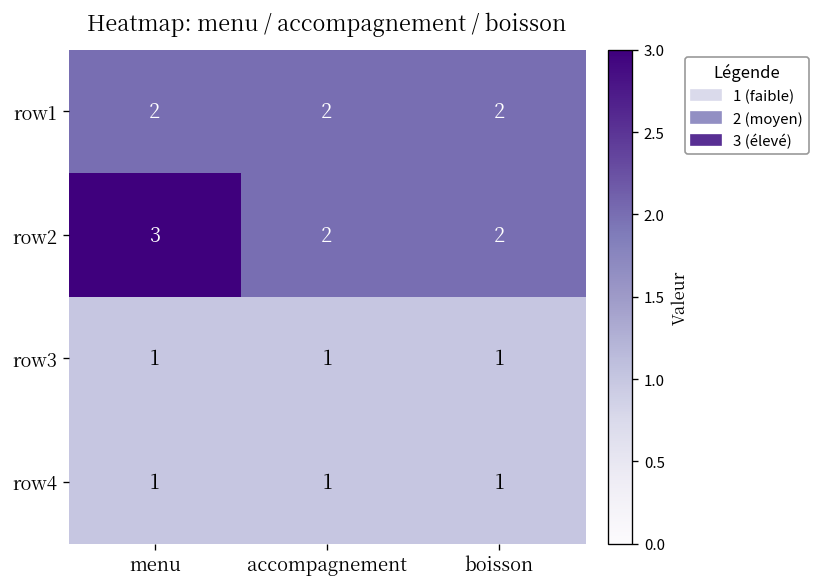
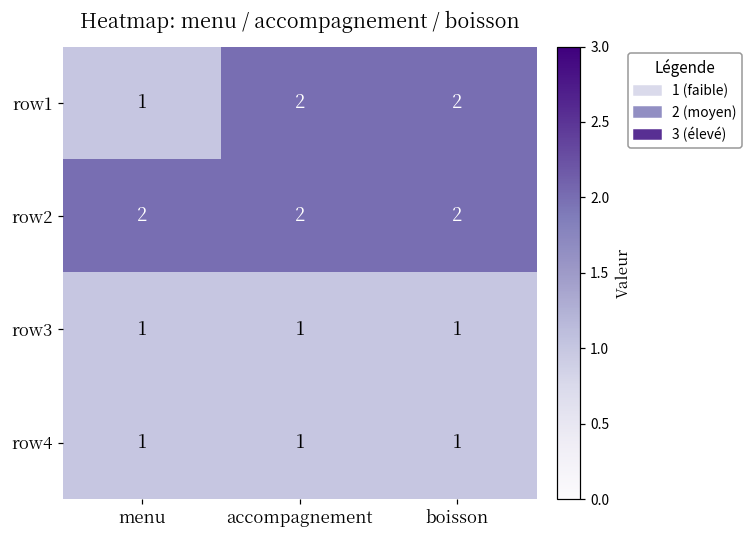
row1, menu: 2 -> 1
row2, menu: 3 -> 2
